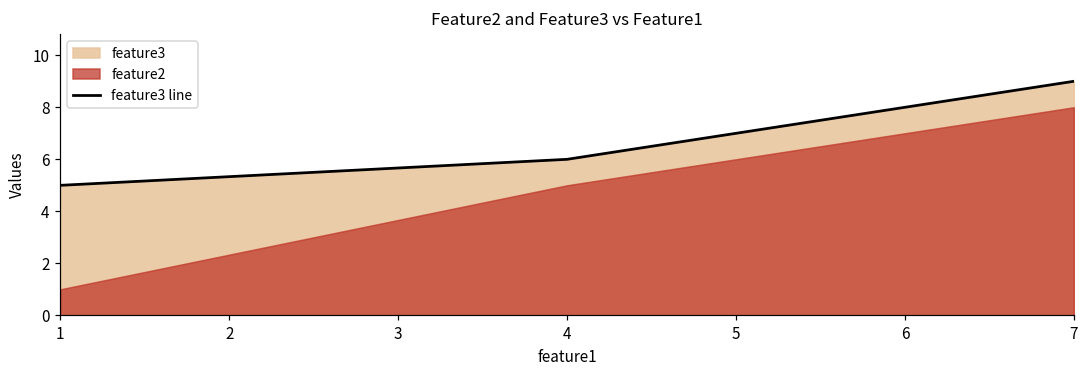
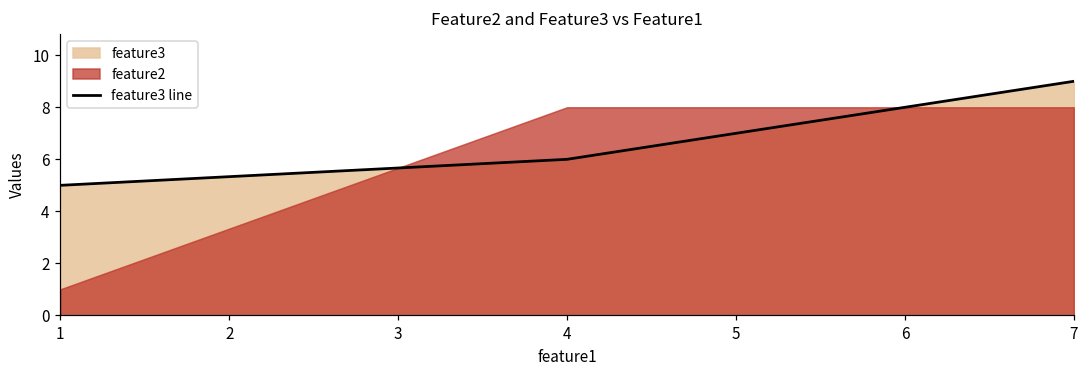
feature2, 4: 5 -> 8
